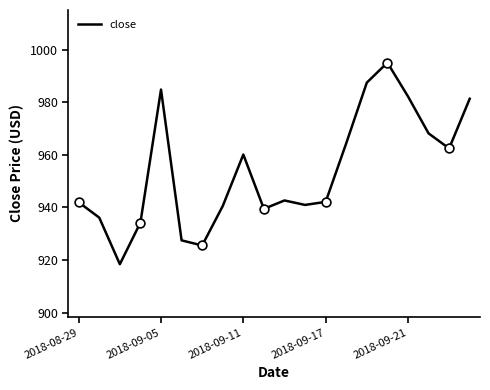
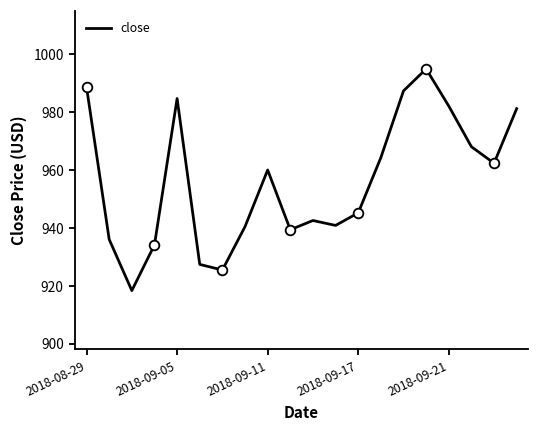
close, 2018-08-29: 942 -> 989
close, 2018-09-17: 942 -> 945
